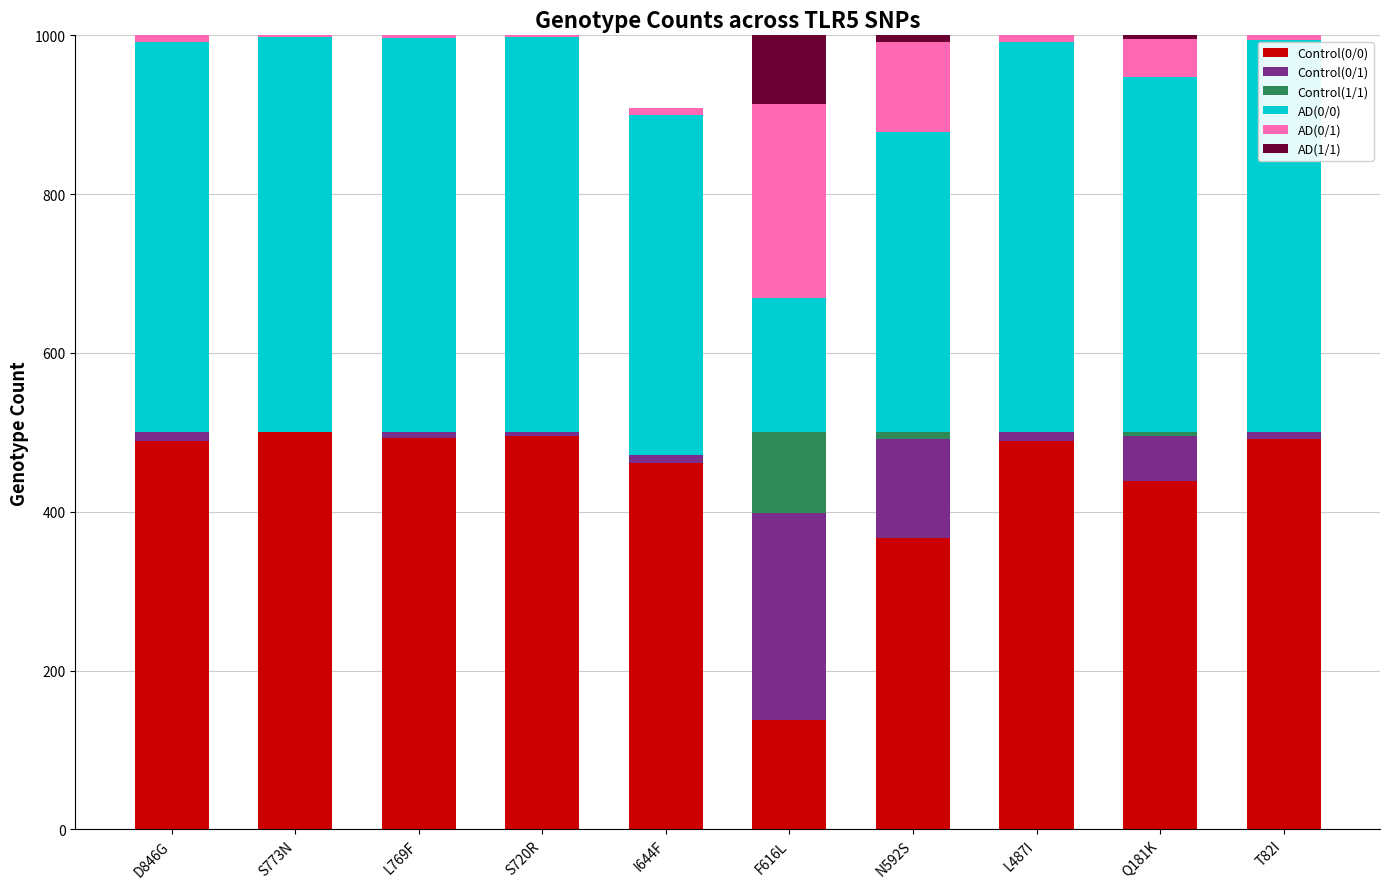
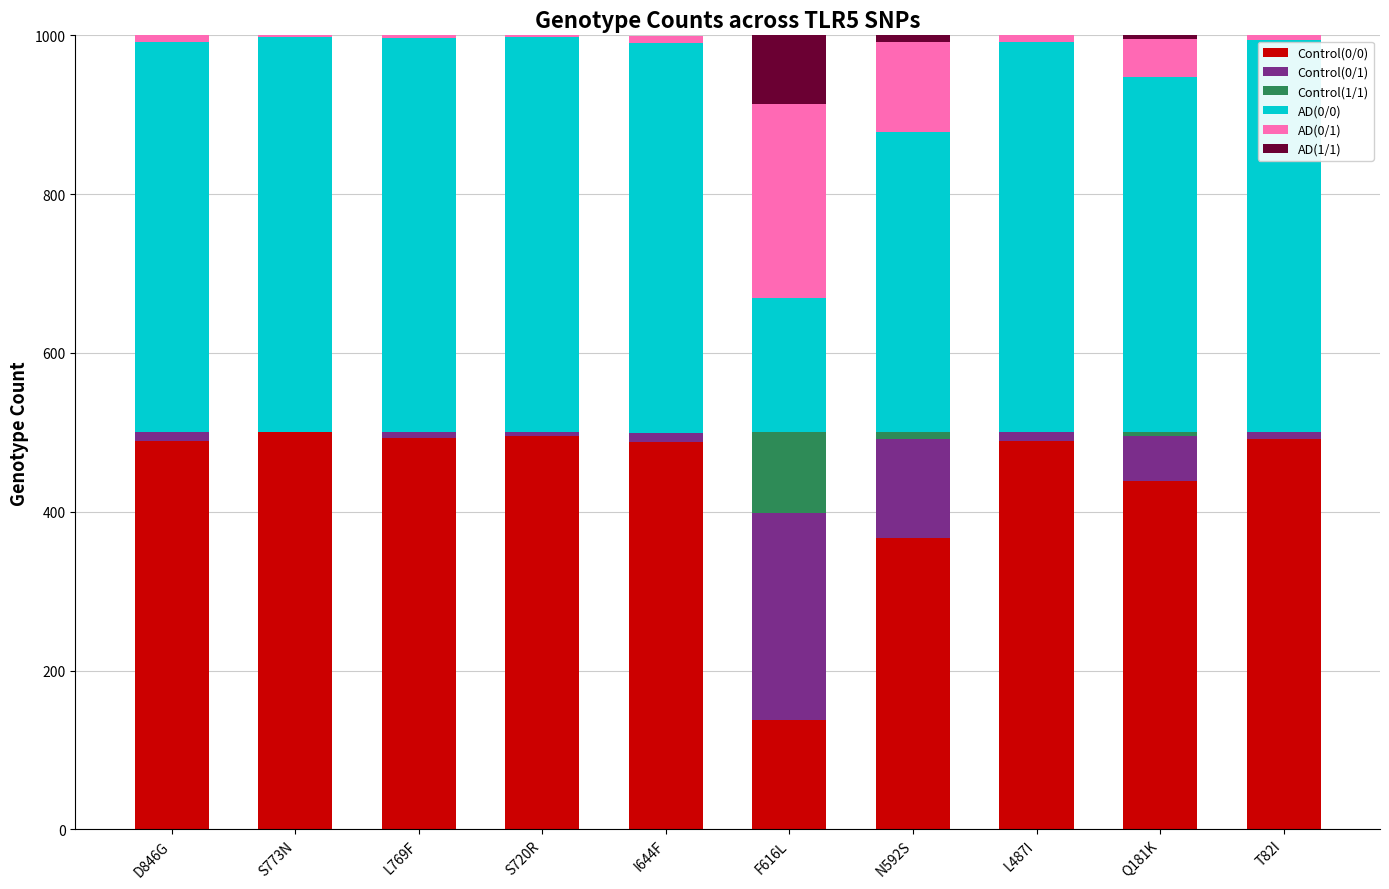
Control(0/0), I644F: 460 -> 490
AD(0/0), I644F: 430 -> 490
